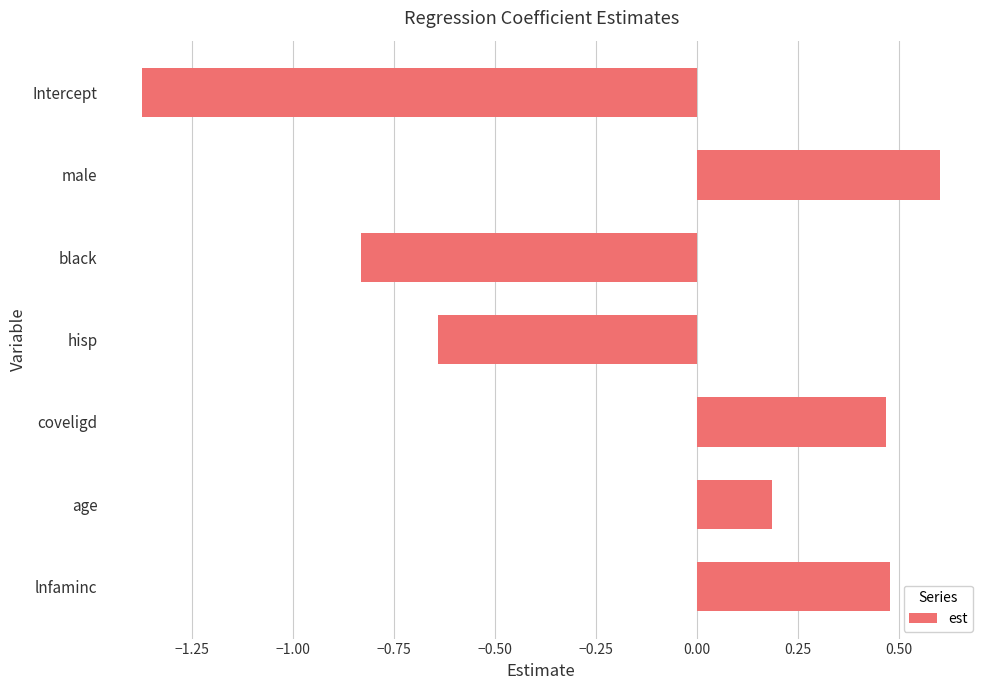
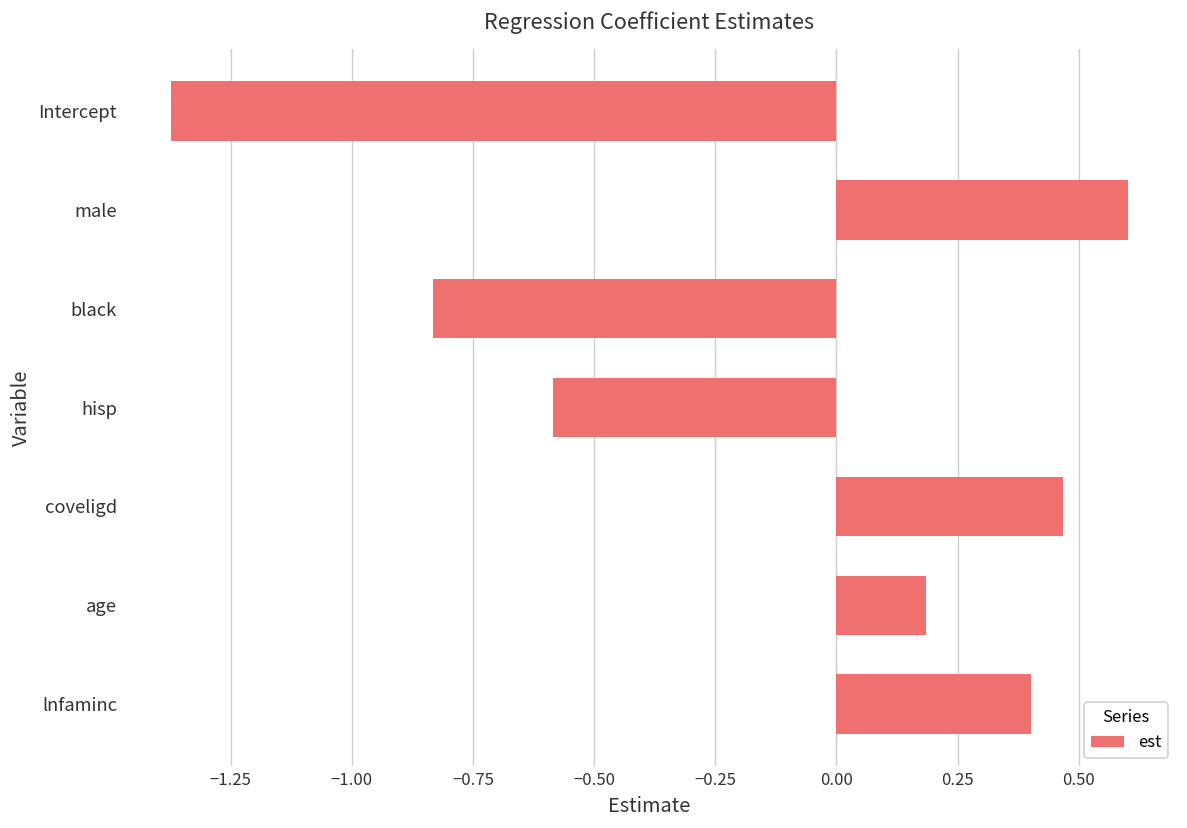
hisp: -0.64 -> -0.59
lnfaminc: 0.48 -> 0.40
